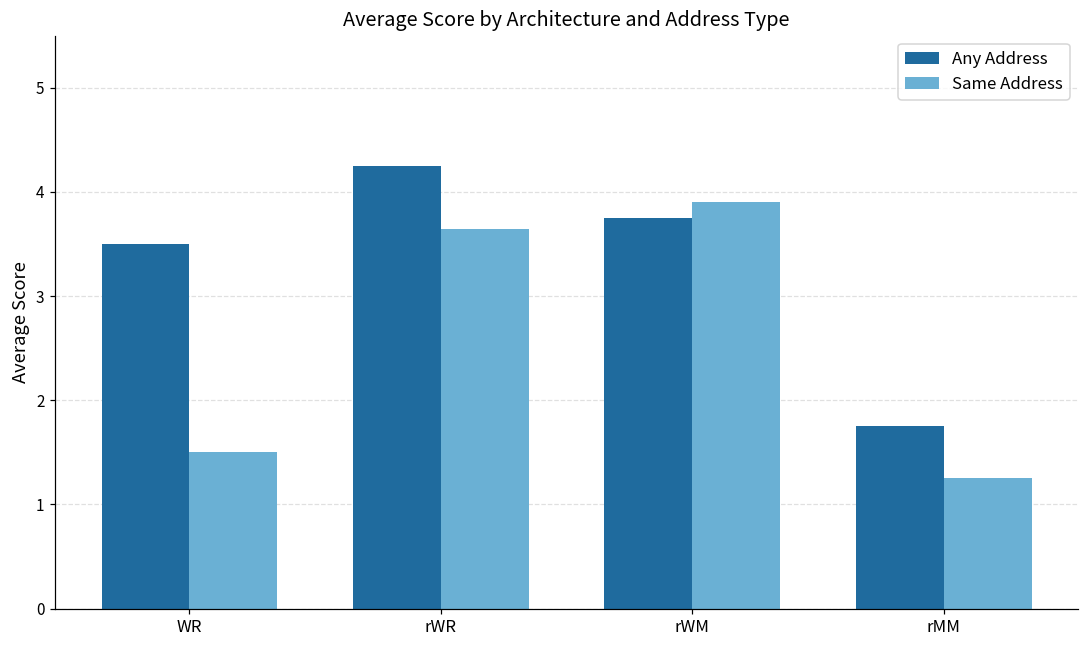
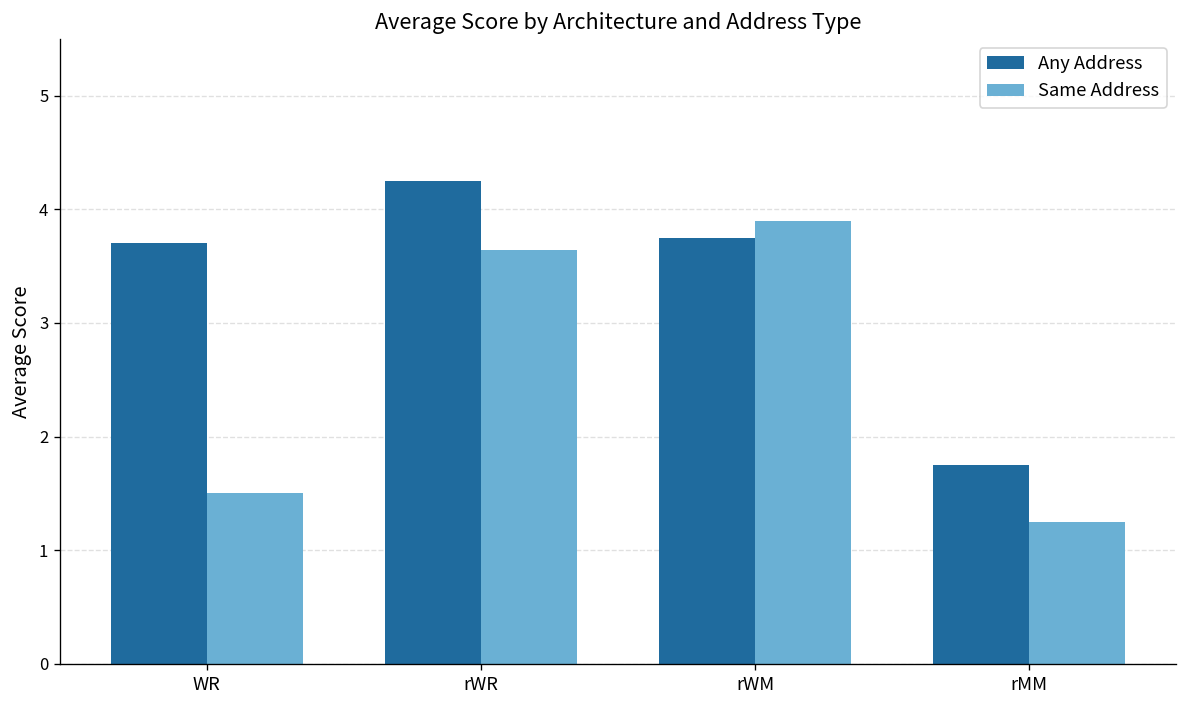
Any Address, WR: 3.5 -> 3.7
